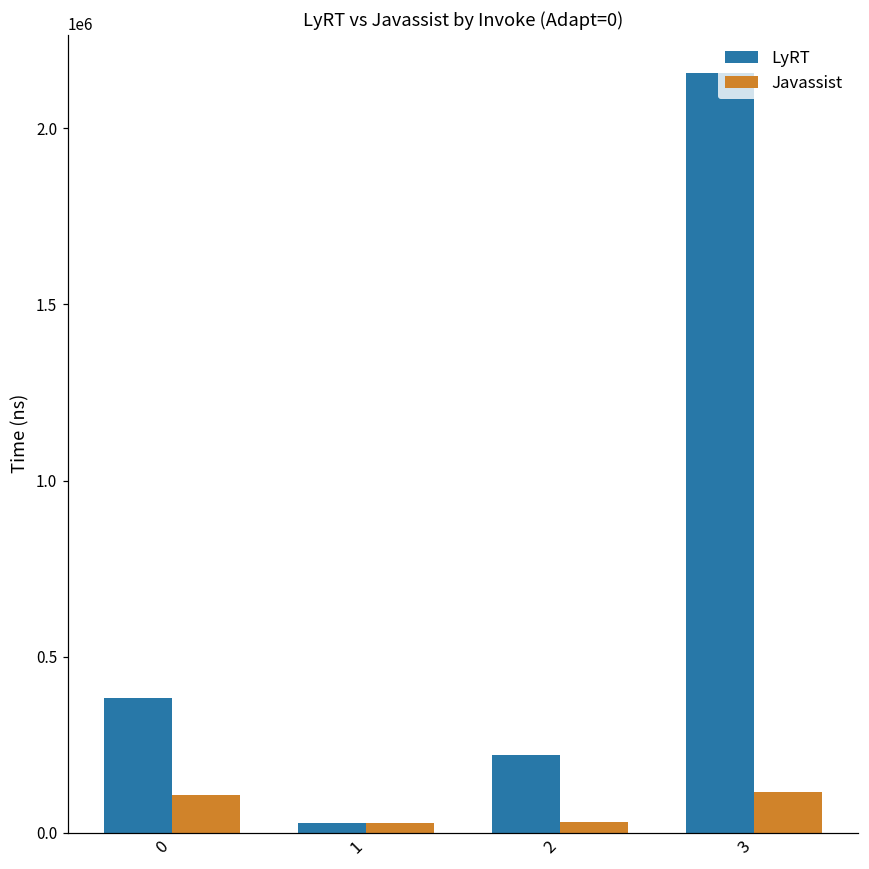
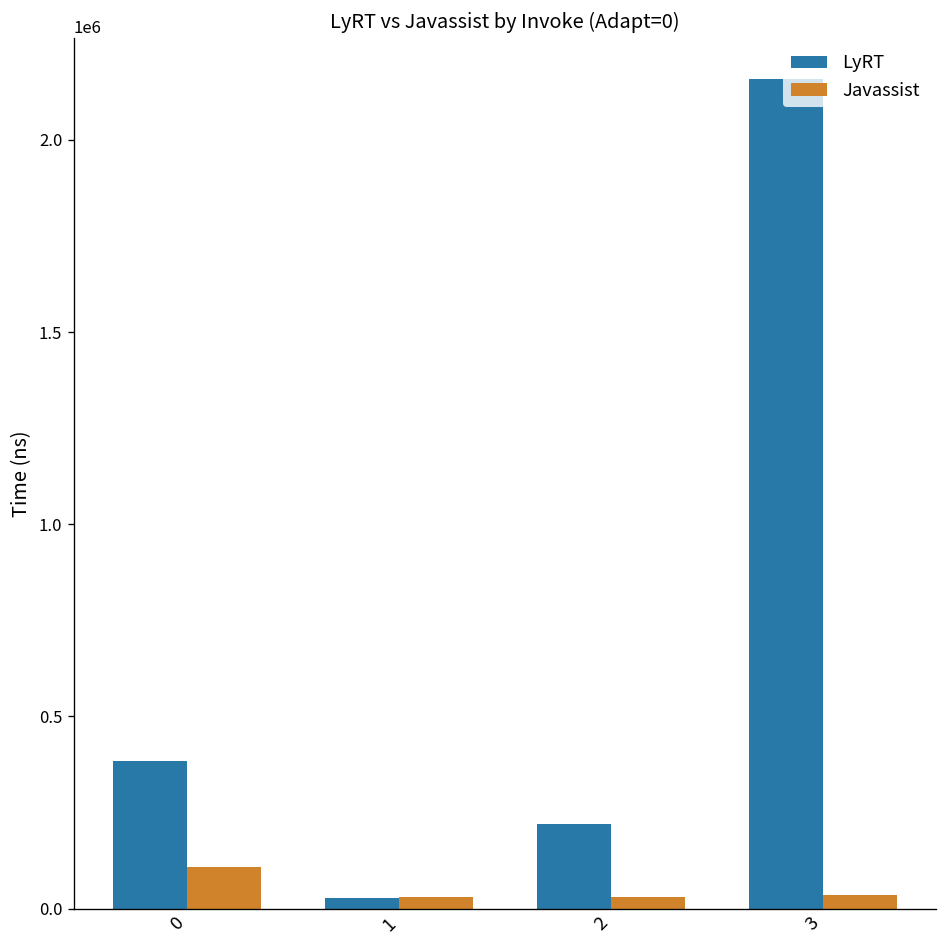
Javassist, 3: 120000 -> 40000
